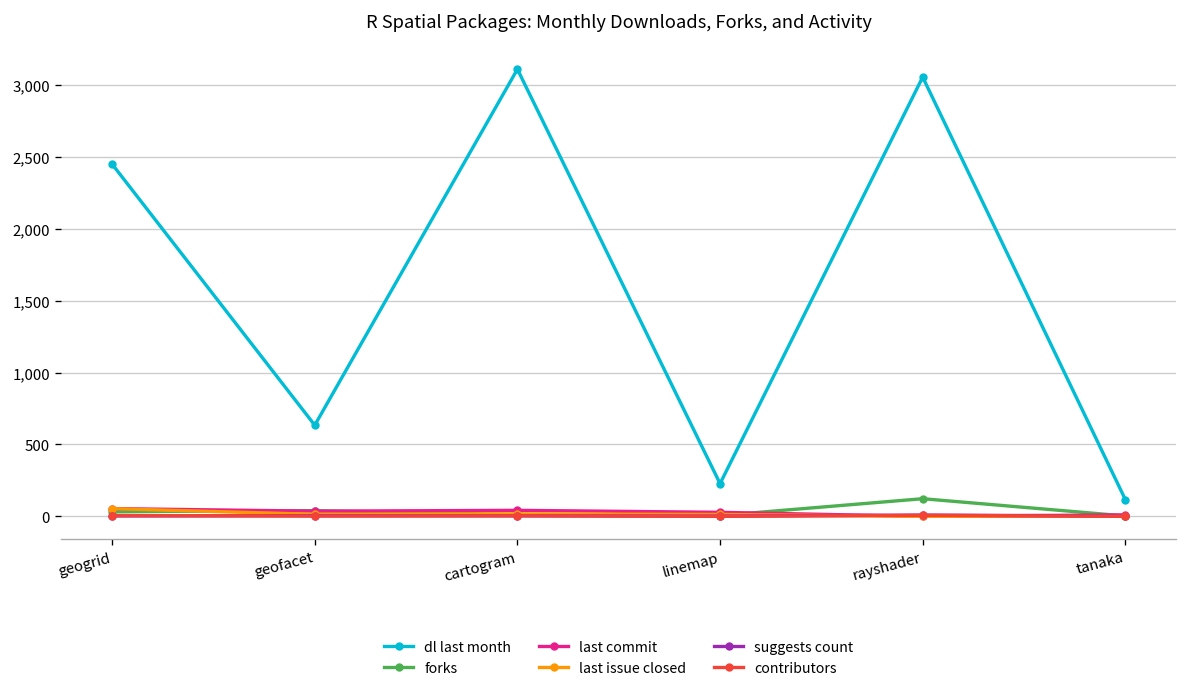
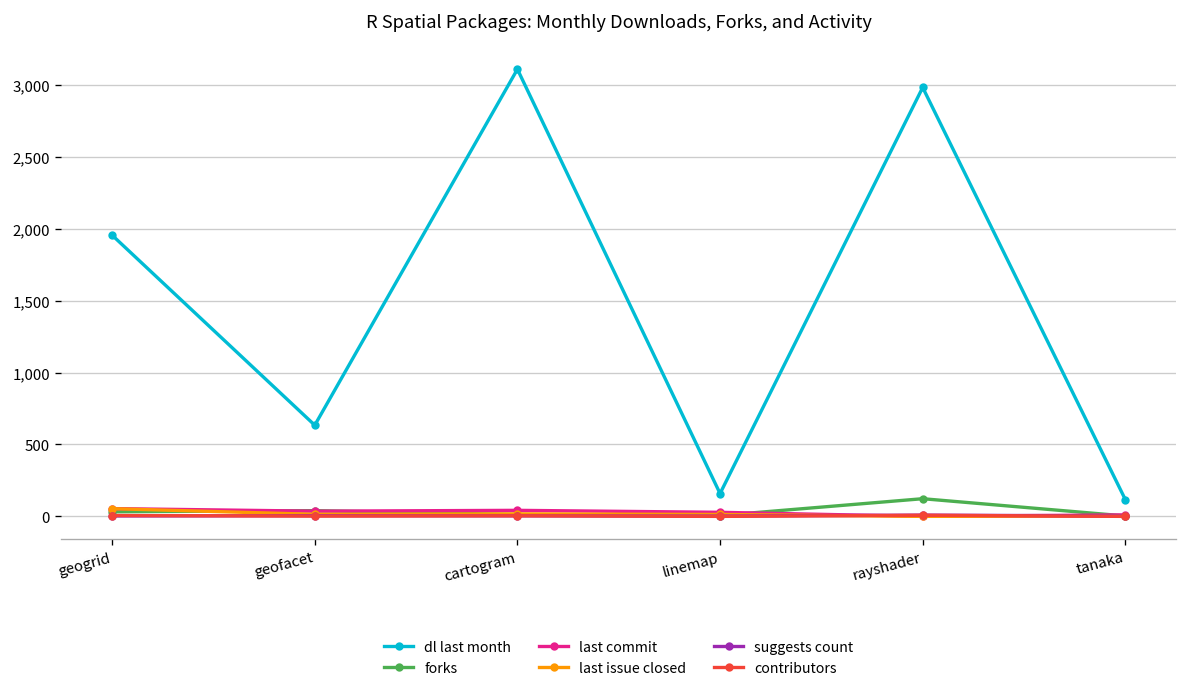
dl last month, geogrid: 2,450 -> 1,960
dl last month, linemap: 230 -> 160
dl last month, rayshader: 3,050 -> 2,980
